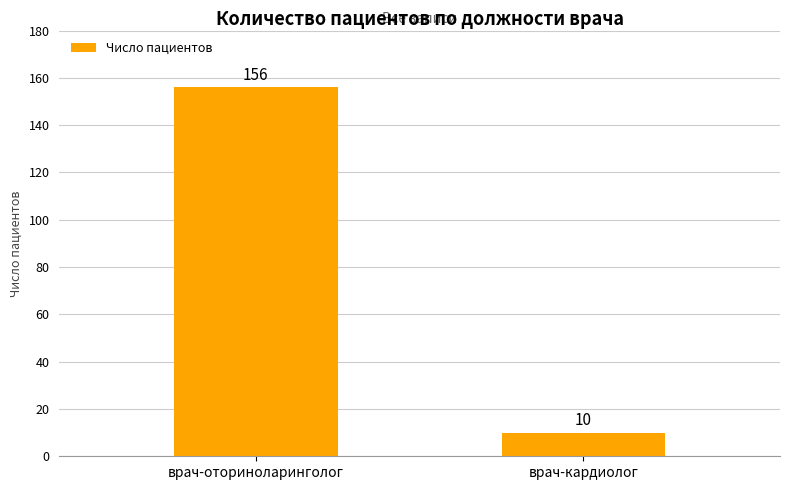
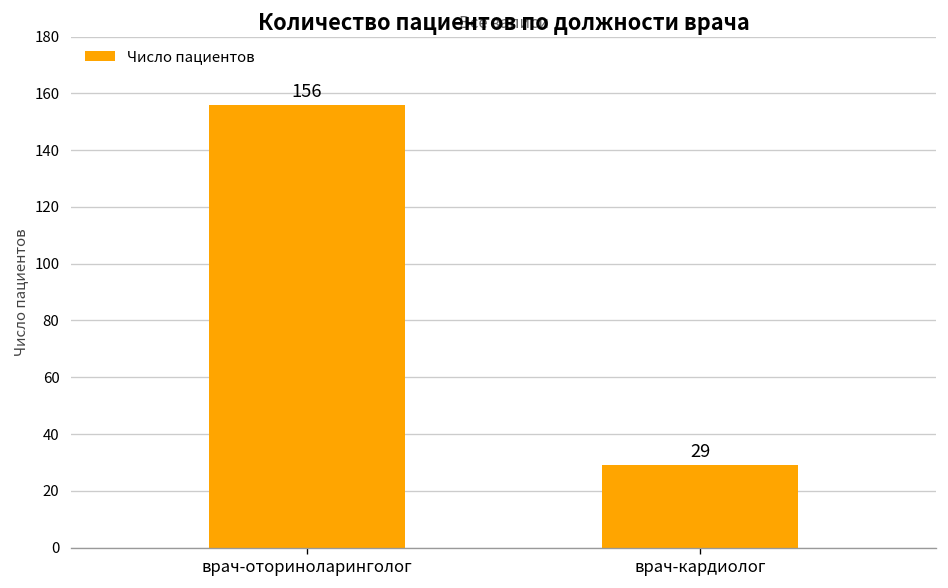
врач-кардиолог: 10 -> 29
